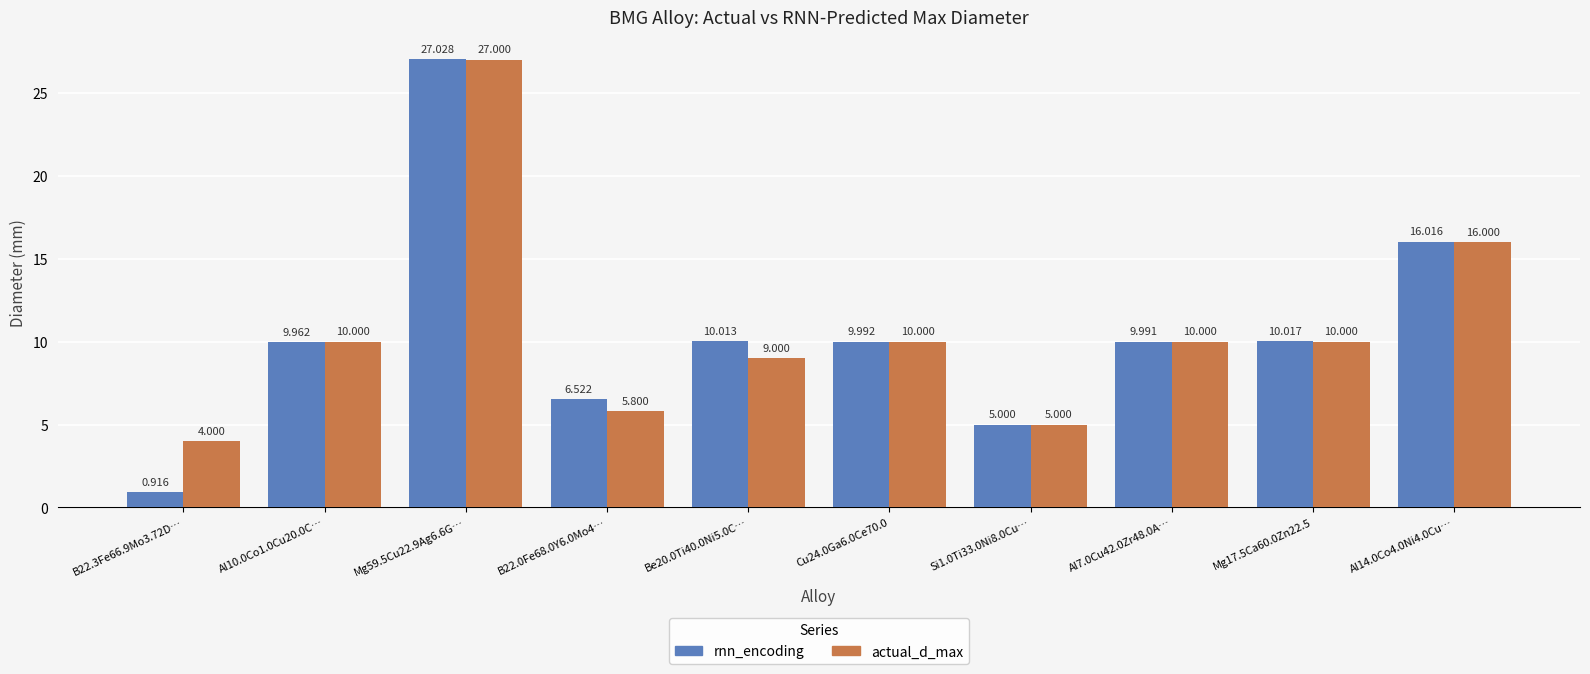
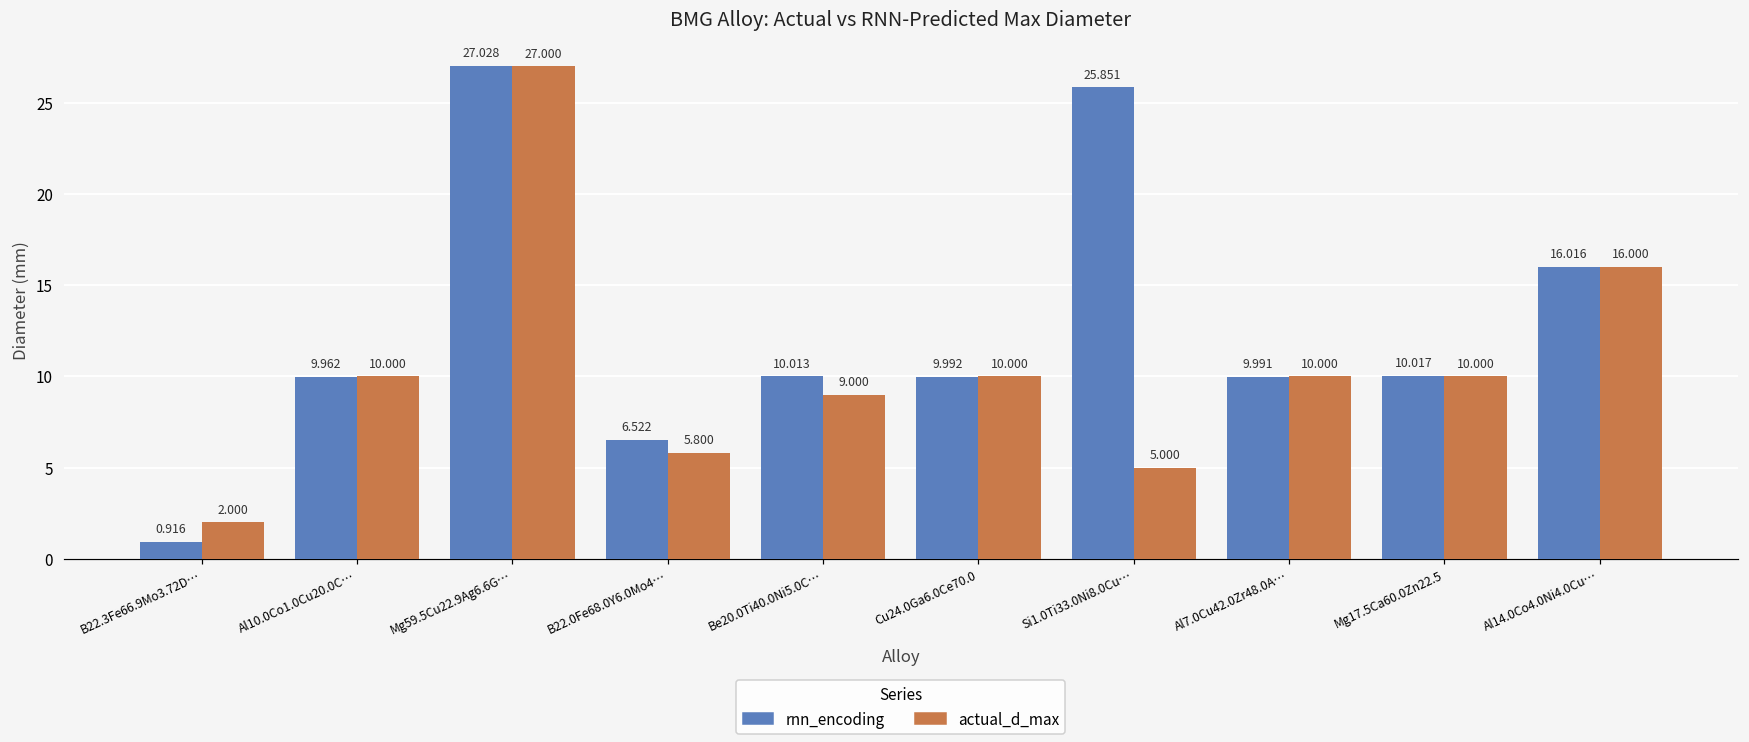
actual_d_max, B22.3Fe66.9Mo3.72D…: 4.000 -> 2.000
rnn_encoding, Si1.0Ti33.0Ni8.0Cu…: 5.000 -> 25.851
